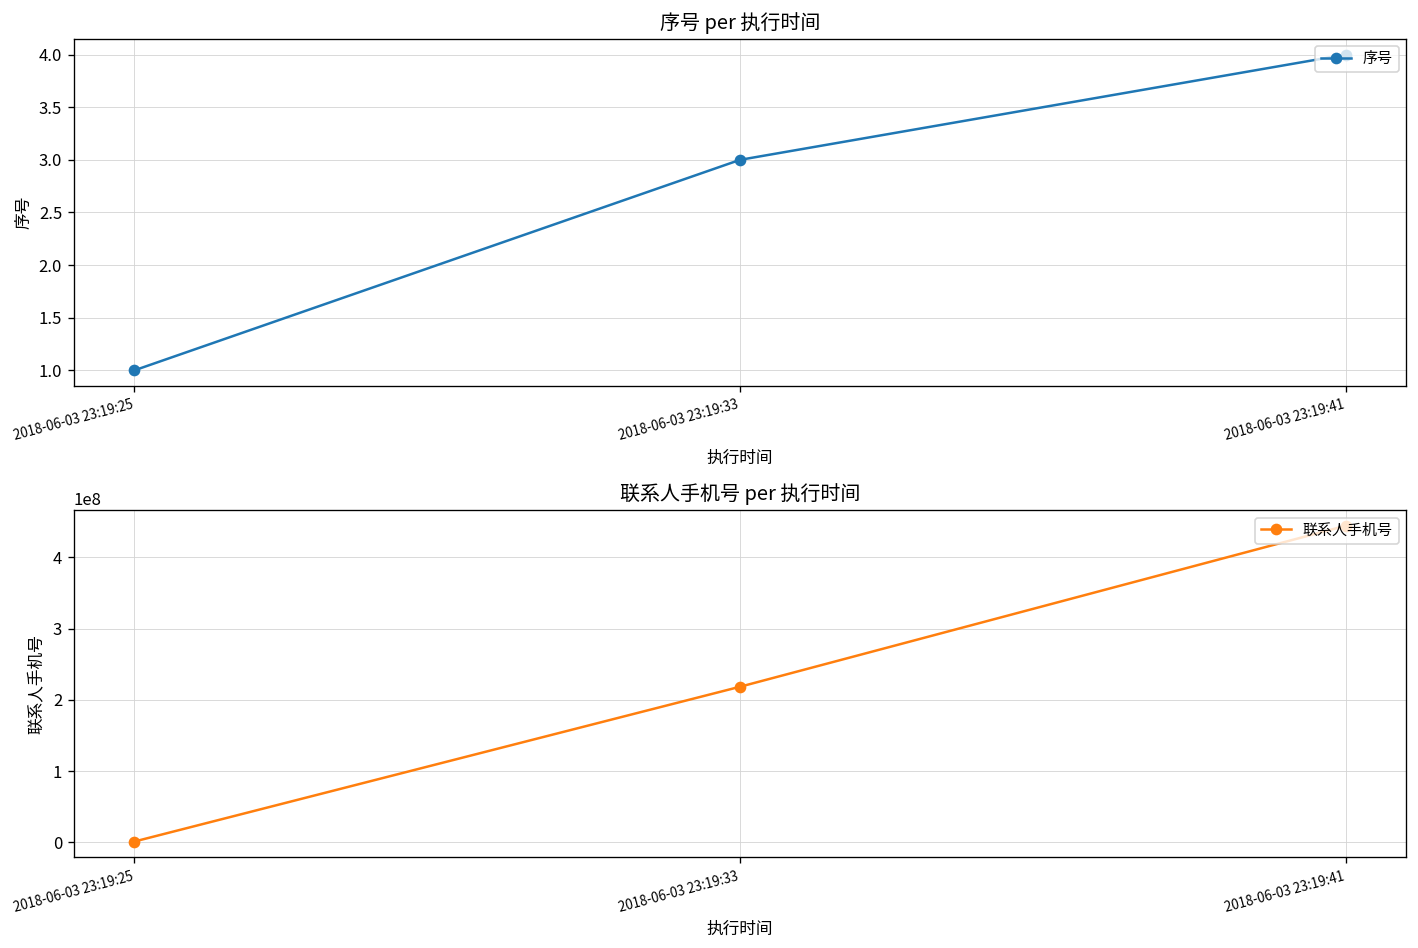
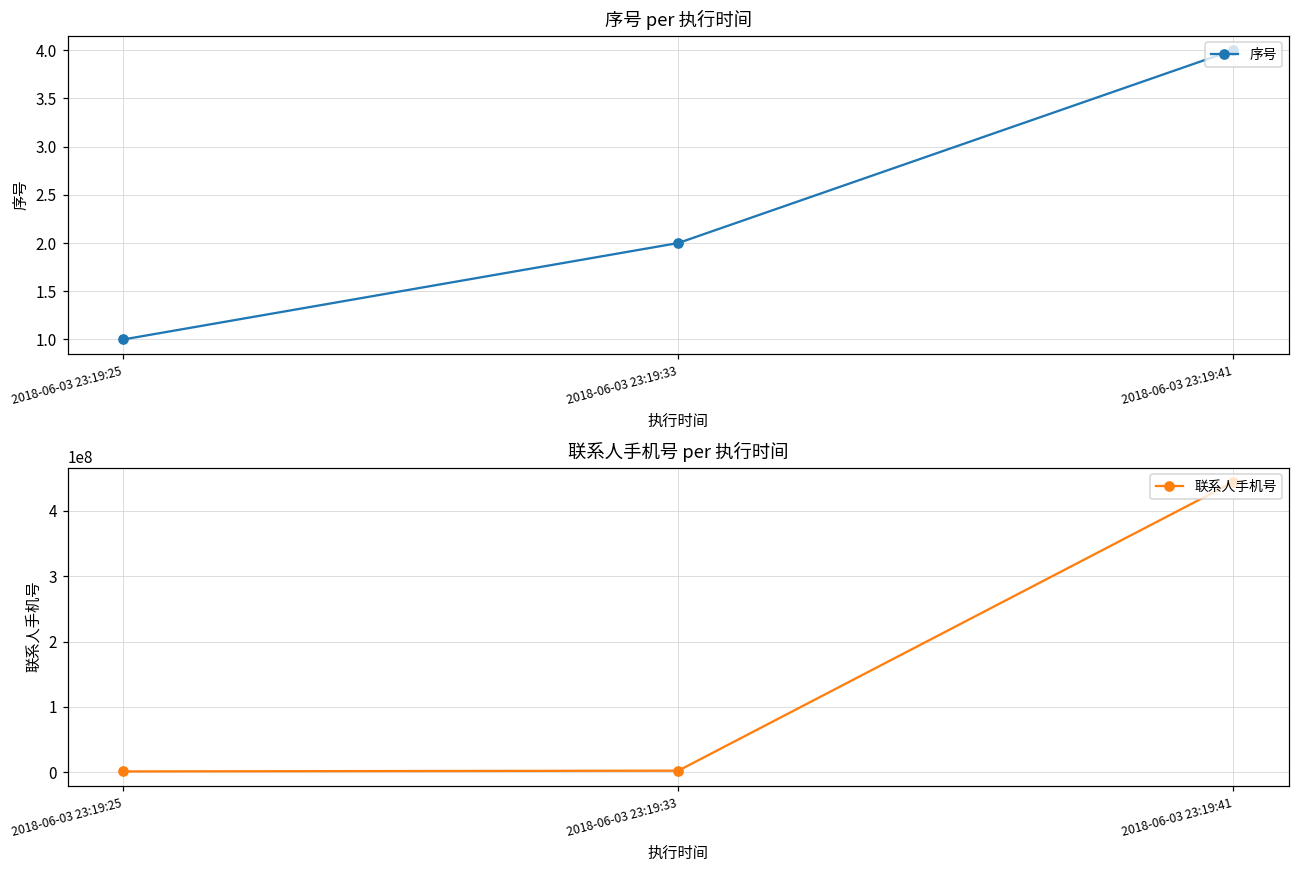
序号 per 执行时间, 2018-06-03 23:19:33: 3 -> 2
联系人手机号 per 执行时间, 2018-06-03 23:19:33: 220000000 -> 0
